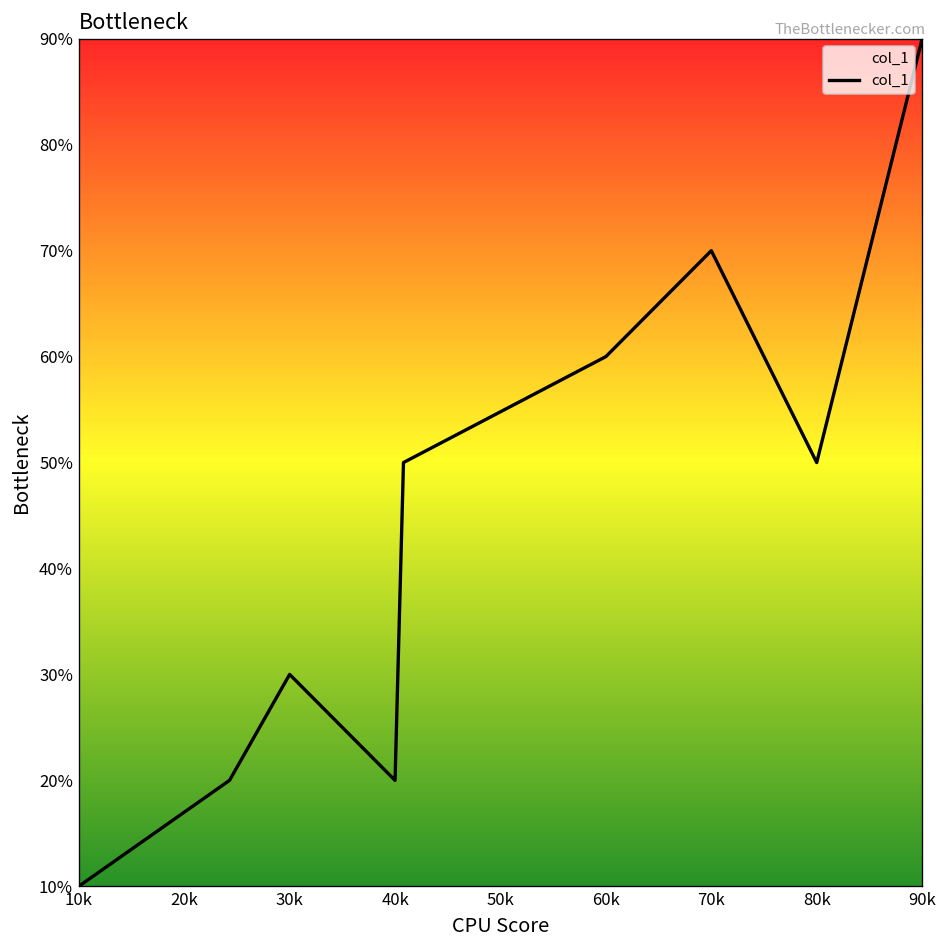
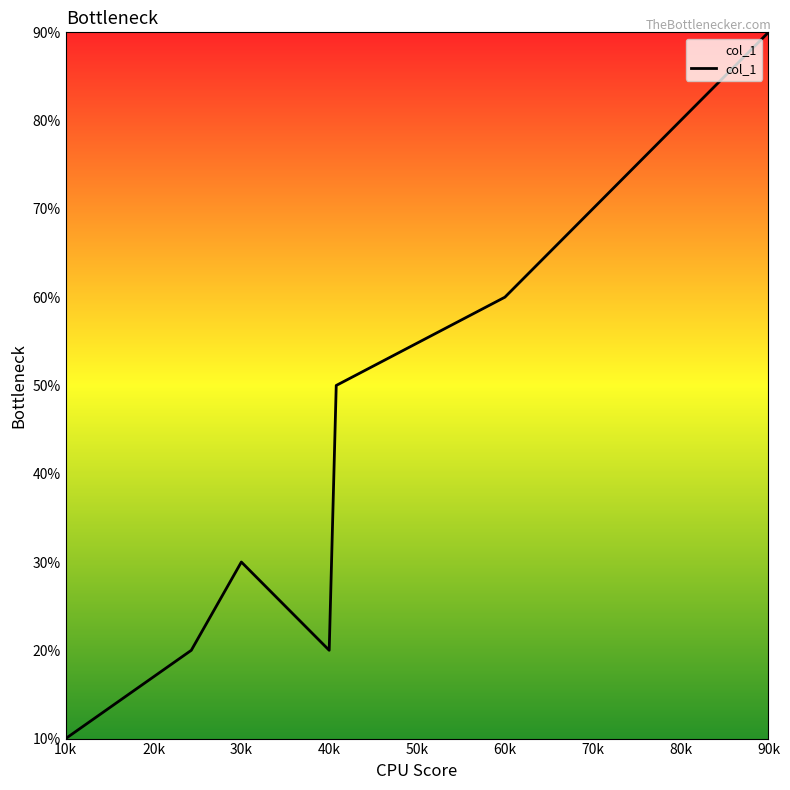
80k: 50% -> 80%
